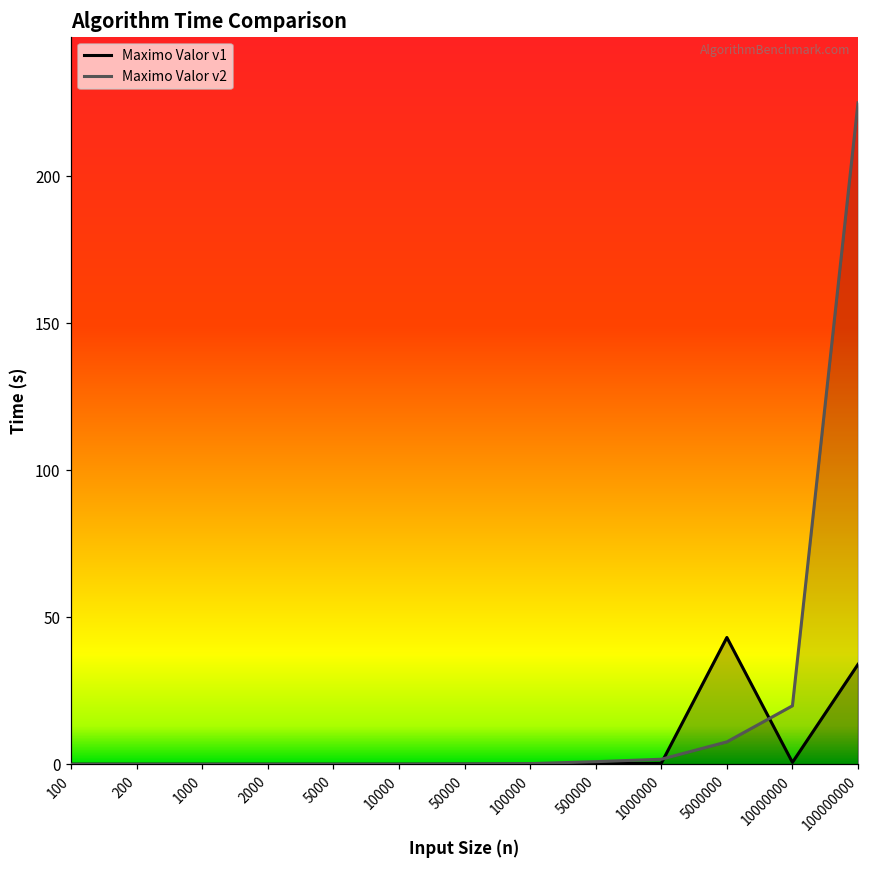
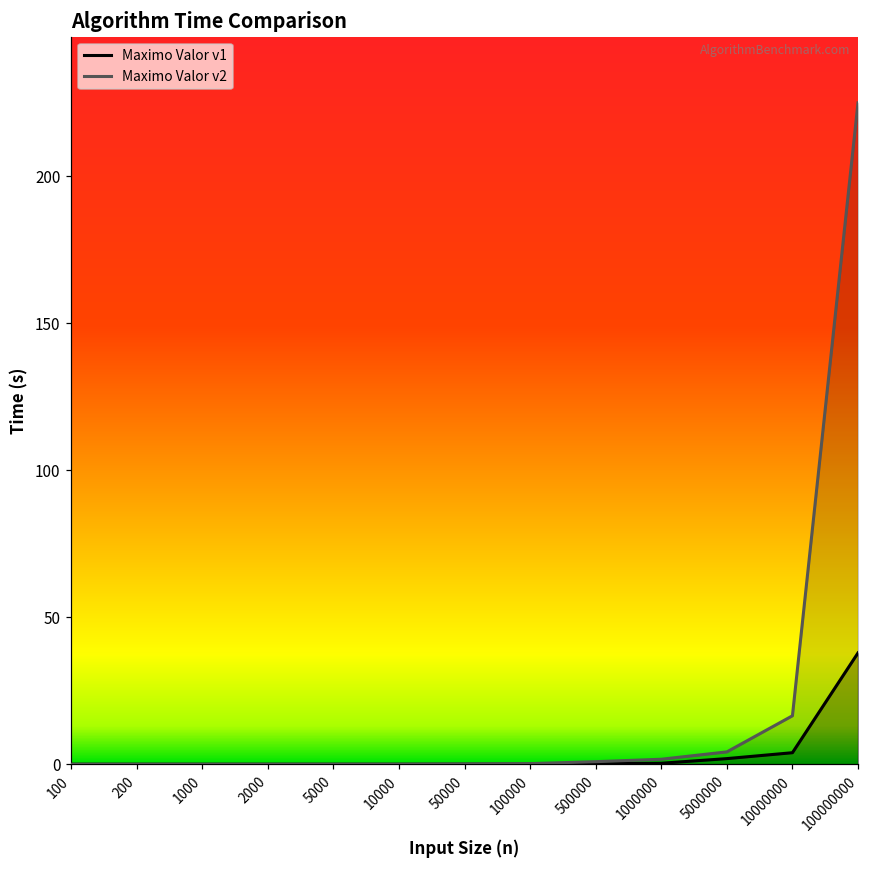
Maximo Valor v1, 5000000: 43 -> 2
Maximo Valor v2, 5000000: 8 -> 4
Maximo Valor v1, 10000000: 1 -> 4
Maximo Valor v2, 10000000: 20 -> 16
Maximo Valor v1, 100000000: 34 -> 38
